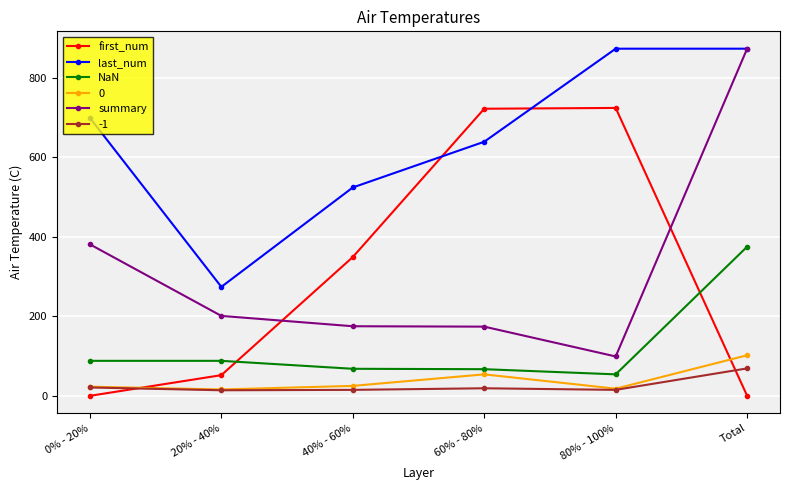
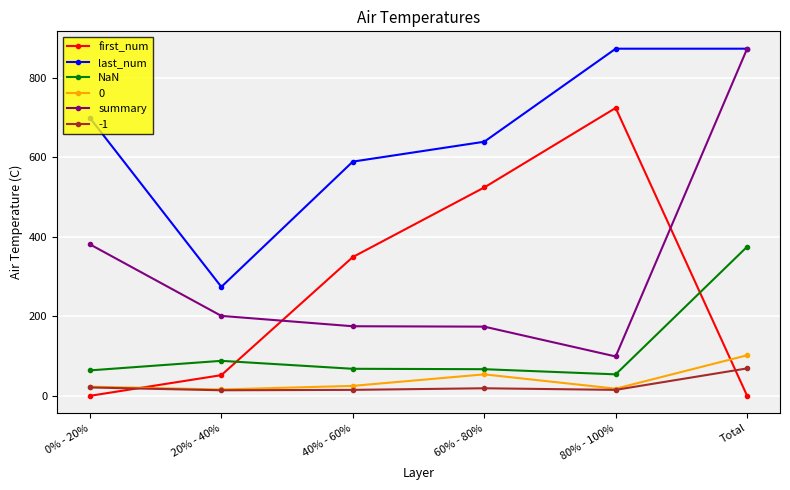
NaN, 0% - 20%: 90 -> 60
last_num, 40% - 60%: 520 -> 590
first_num, 60% - 80%: 720 -> 520
